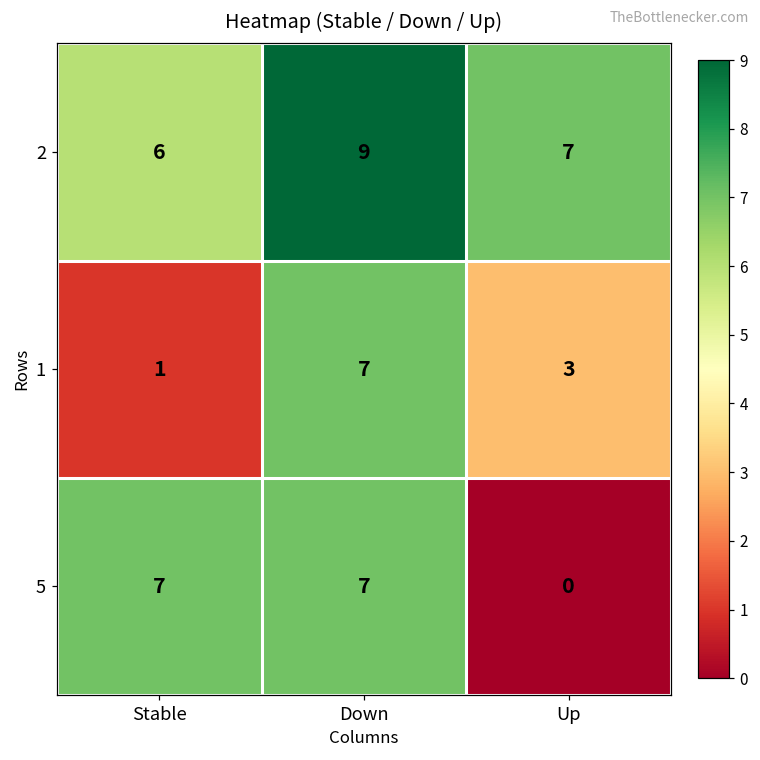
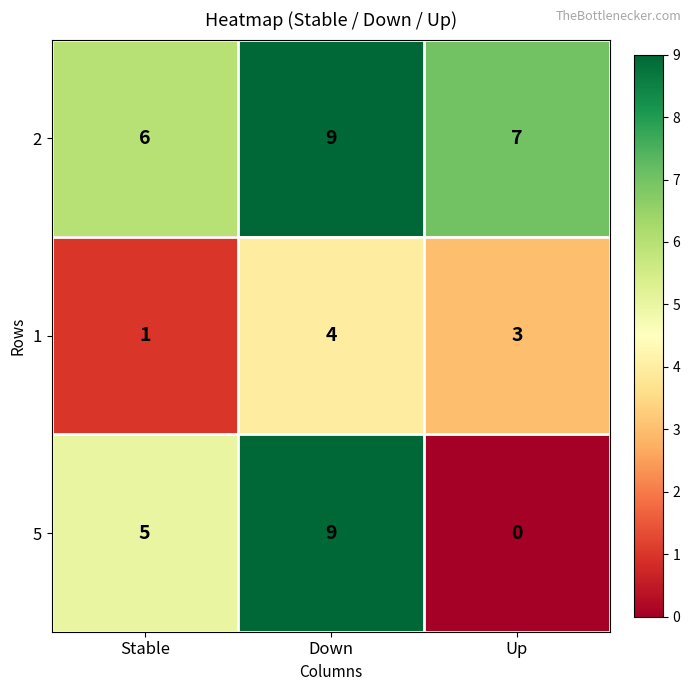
1, Down: 7 -> 4
5, Stable: 7 -> 5
5, Down: 7 -> 9
